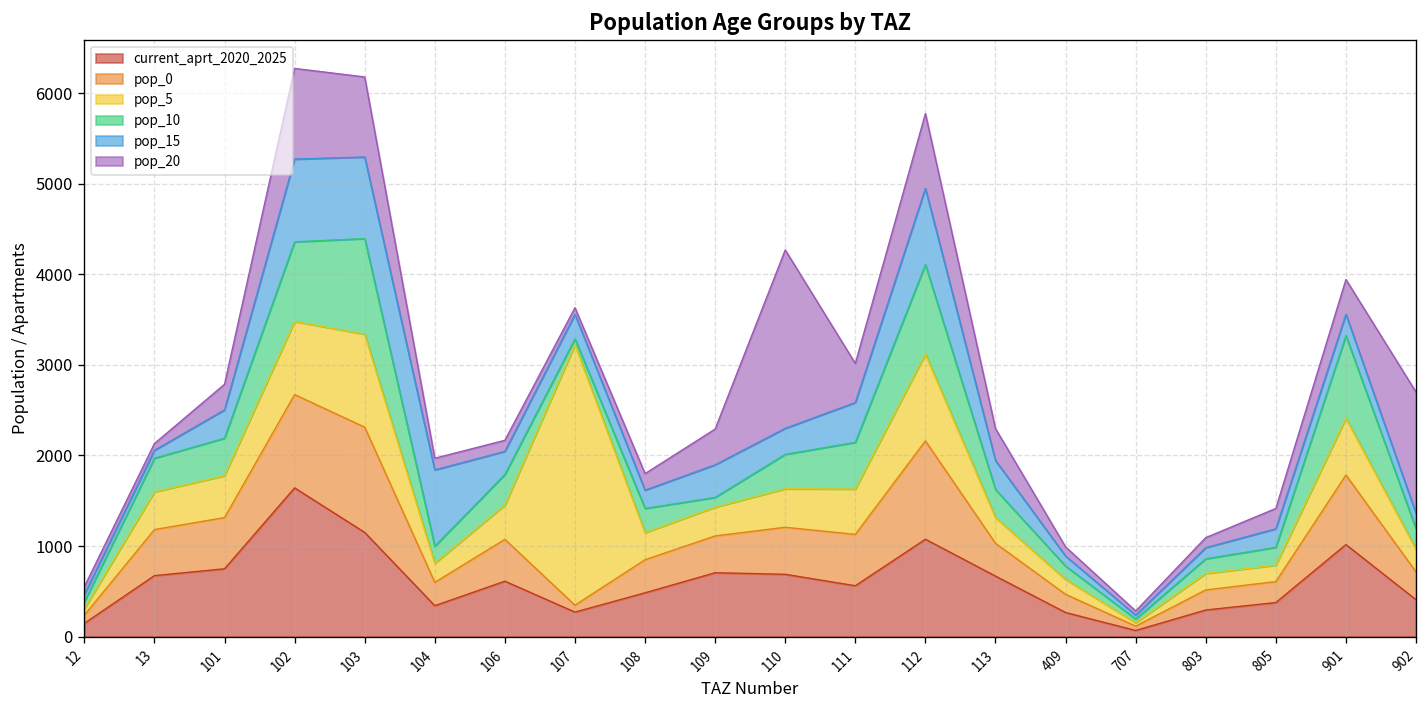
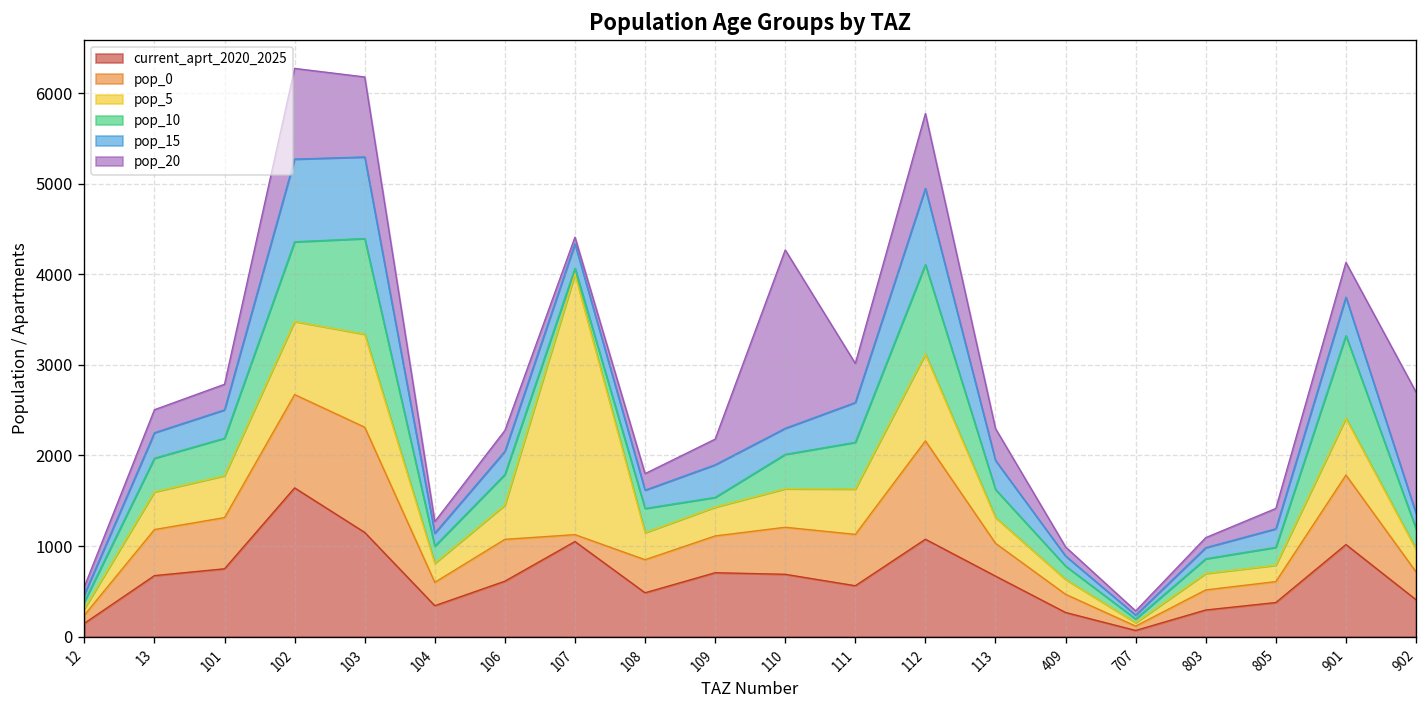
pop_15, 13: 100 -> 300
pop_20, 13: 100 -> 300
pop_15, 104: 800 -> 100
pop_20, 106: 100 -> 200
current_aprt_2020_2025, 107: 300 -> 1000
pop_20, 109: 400 -> 300
pop_15, 901: 200 -> 400
